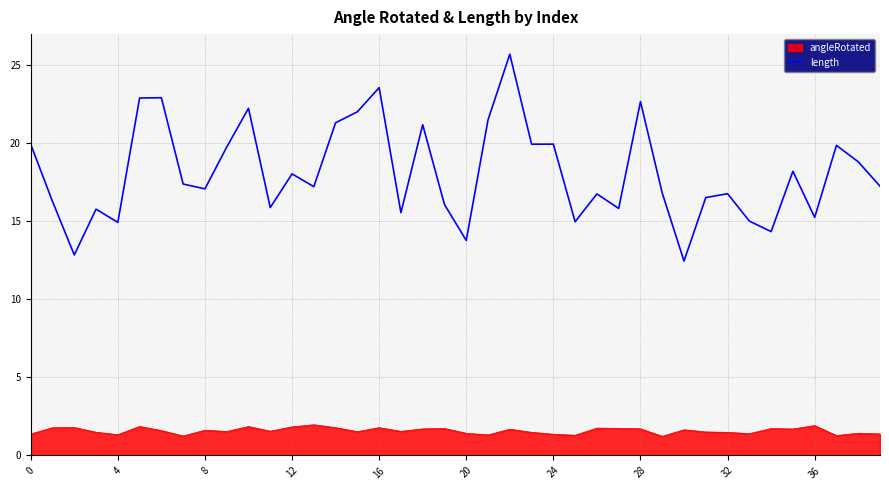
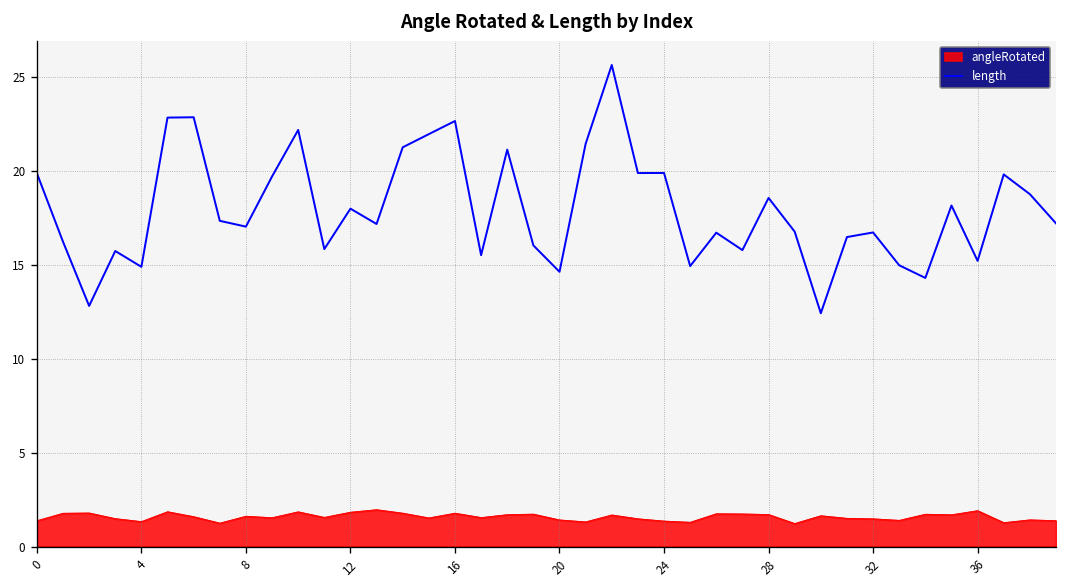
length, 16: 23.5 -> 22.7
length, 20: 13.7 -> 14.6
length, 28: 22.6 -> 18.6
